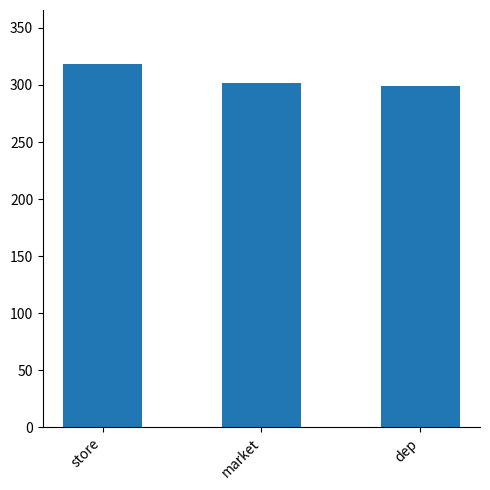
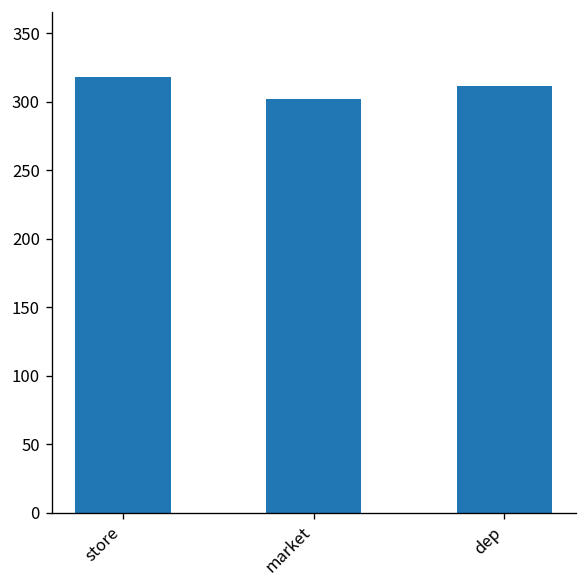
dep: 299 -> 312
